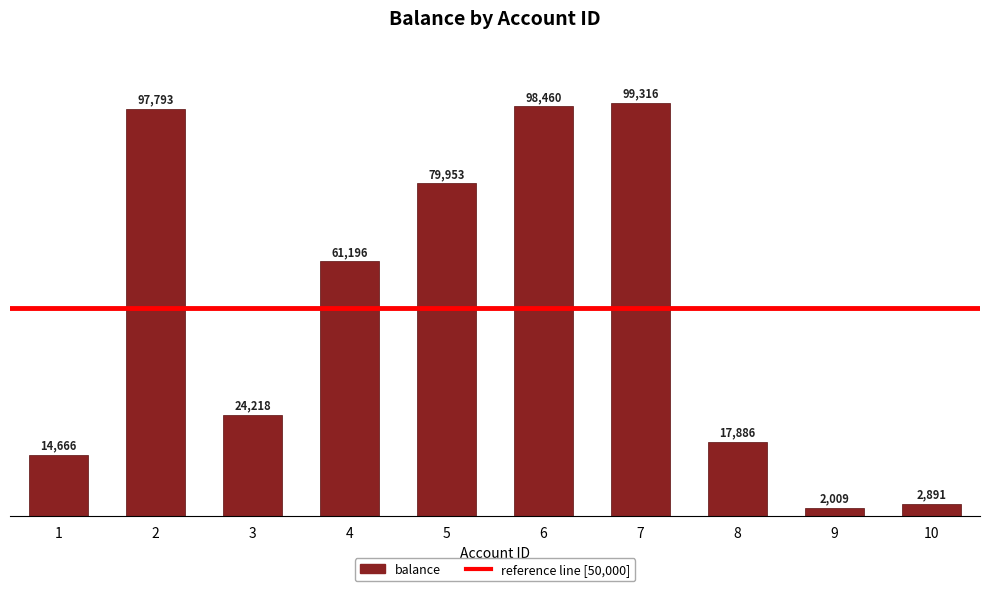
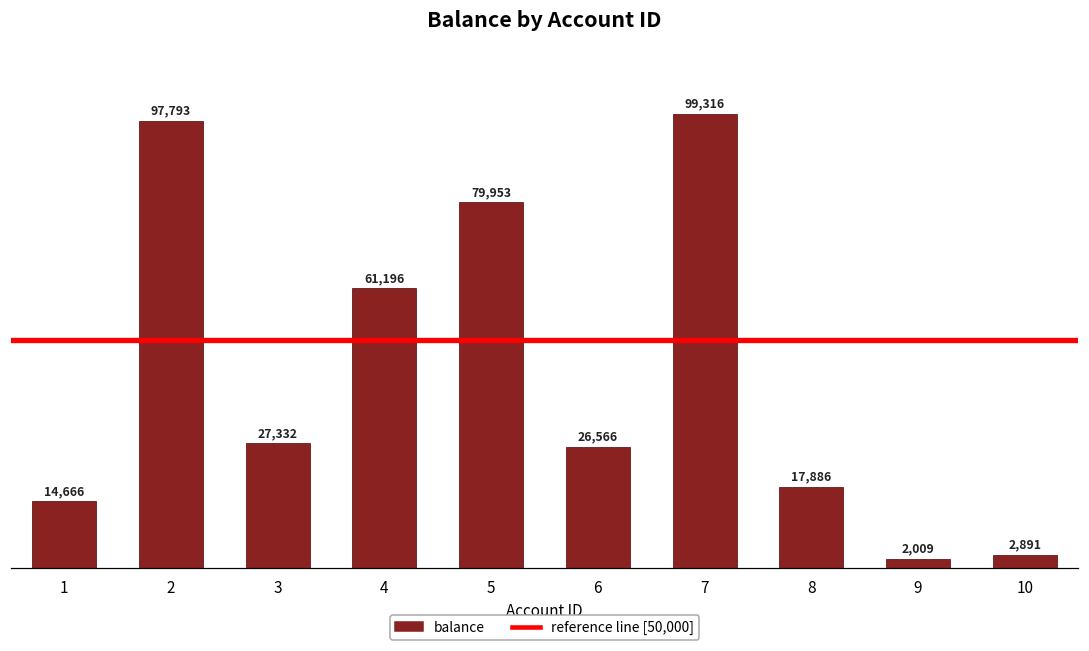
3: 24,218 -> 27,332
6: 98,460 -> 26,566
